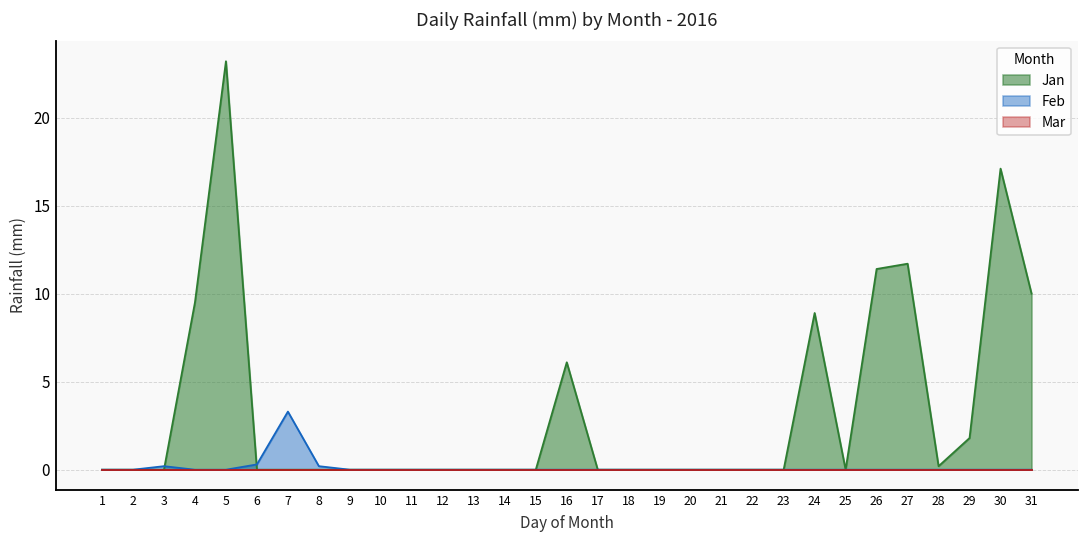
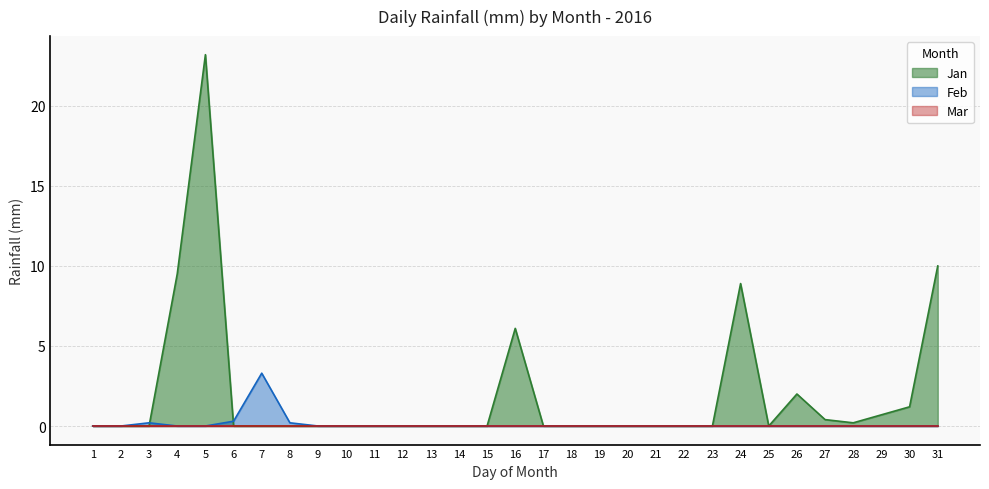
Jan, 26: 11.4 -> 2.0
Jan, 27: 11.7 -> 0.4
Jan, 29: 1.8 -> 0.7
Jan, 30: 17.1 -> 1.2
